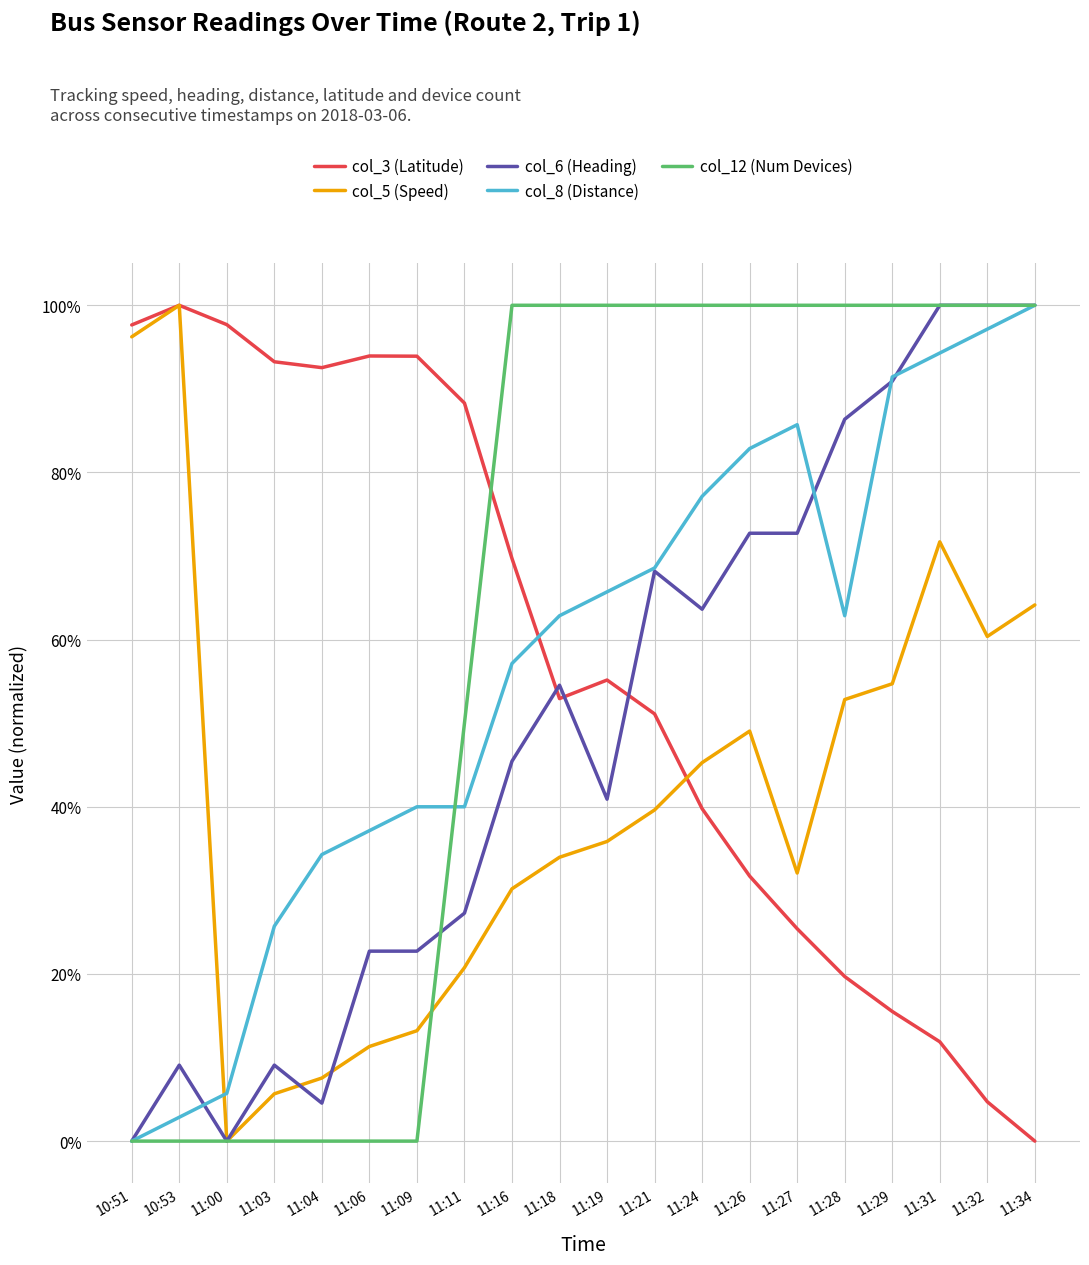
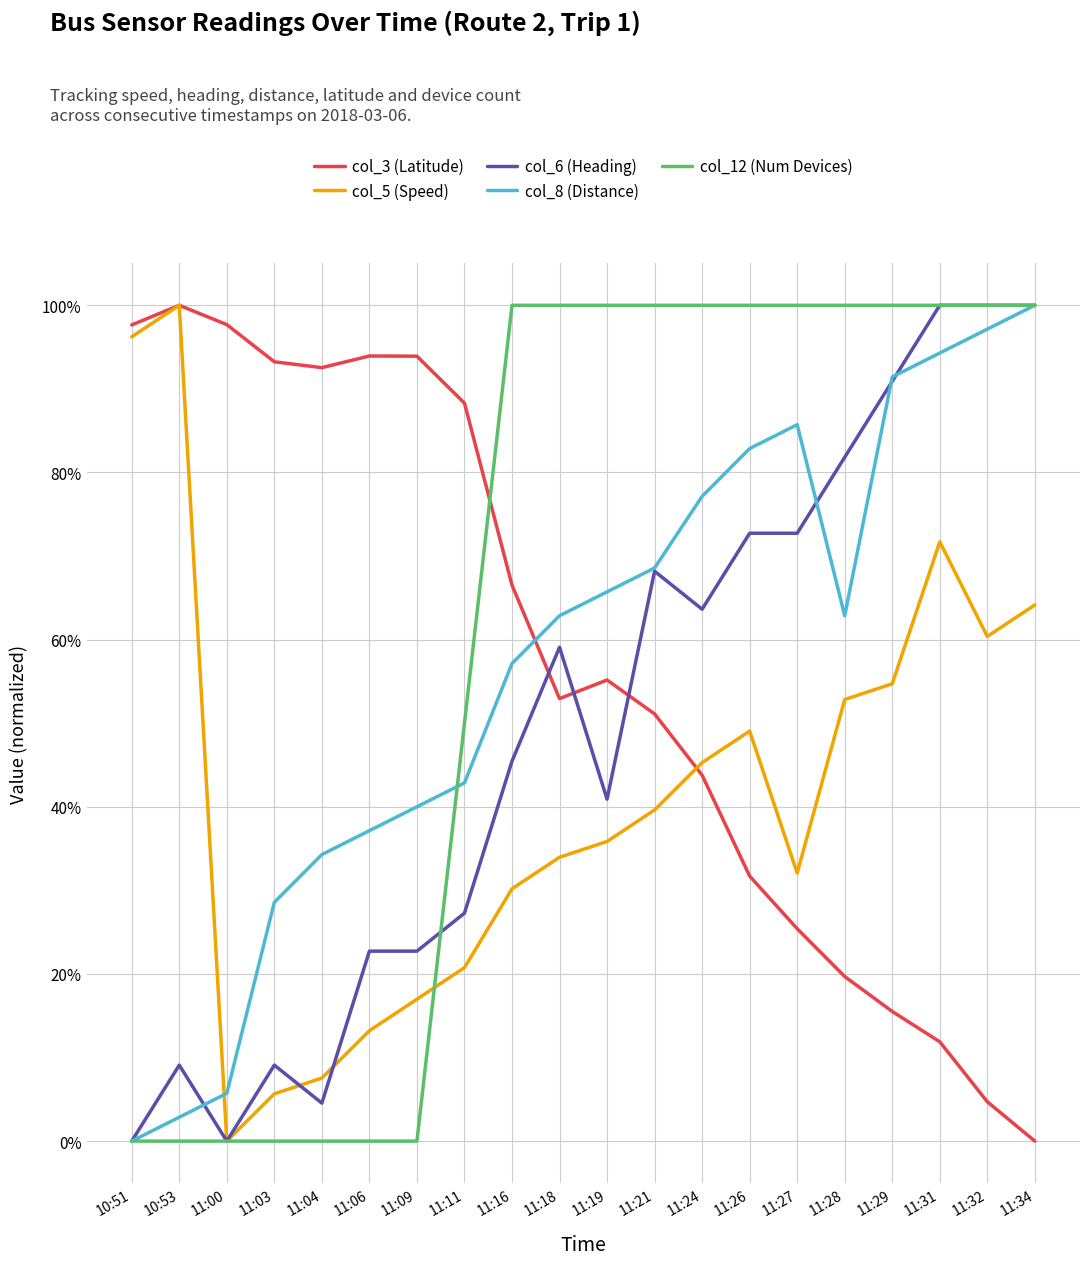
col_8 (Distance), 11:03: 26% -> 29%
col_5 (Speed), 11:06: 11% -> 13%
col_5 (Speed), 11:09: 13% -> 17%
col_8 (Distance), 11:11: 40% -> 43%
col_3 (Latitude), 11:16: 70% -> 67%
col_6 (Heading), 11:18: 55% -> 59%
col_3 (Latitude), 11:24: 40% -> 44%
col_6 (Heading), 11:28: 86% -> 82%
